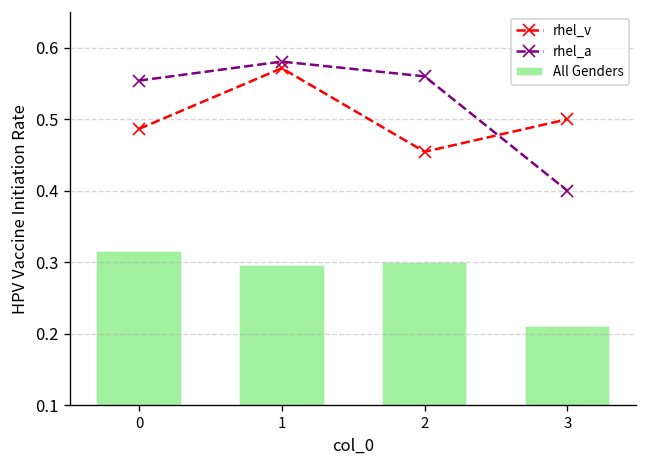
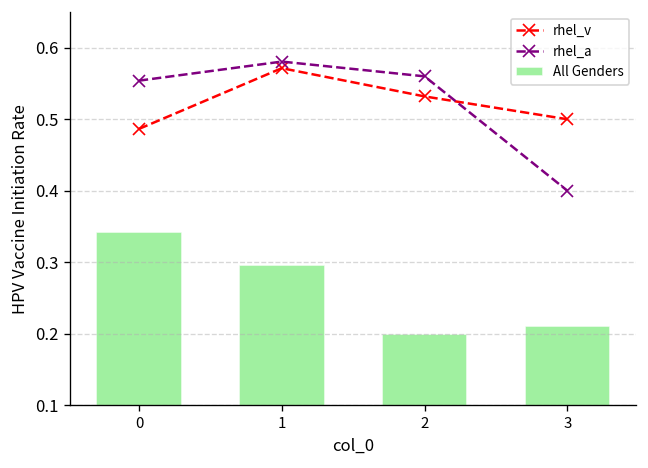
All Genders, 0: 0.32 -> 0.34
rhel_v, 2: 0.45 -> 0.53
All Genders, 2: 0.3 -> 0.2
